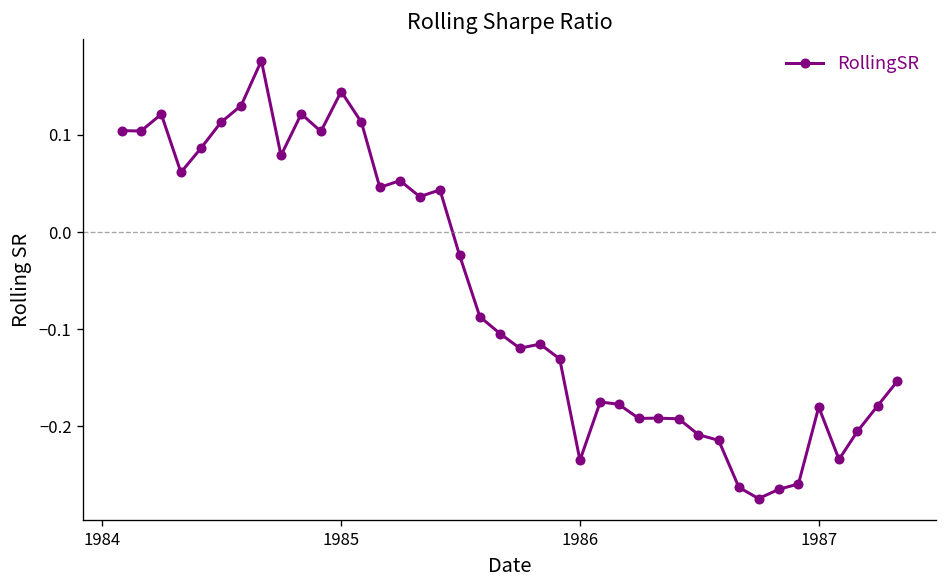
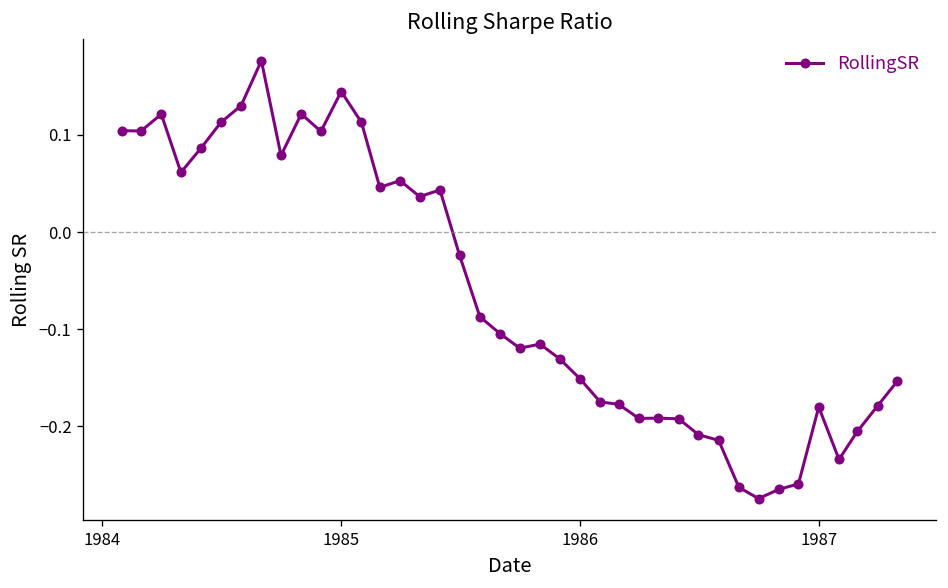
1986: -0.23 -> -0.15
